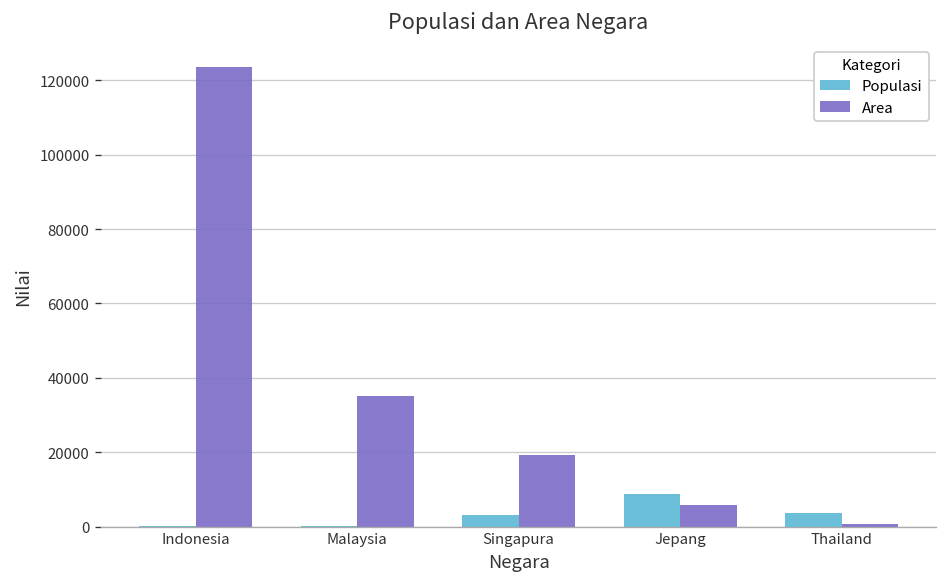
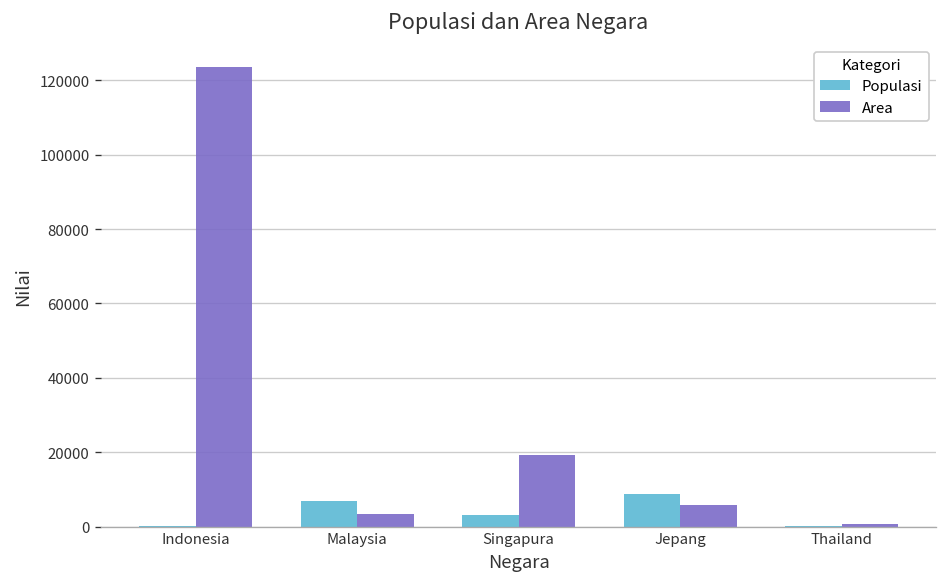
Populasi, Malaysia: 0 -> 7000
Area, Malaysia: 35000 -> 3000
Populasi, Thailand: 4000 -> 0
